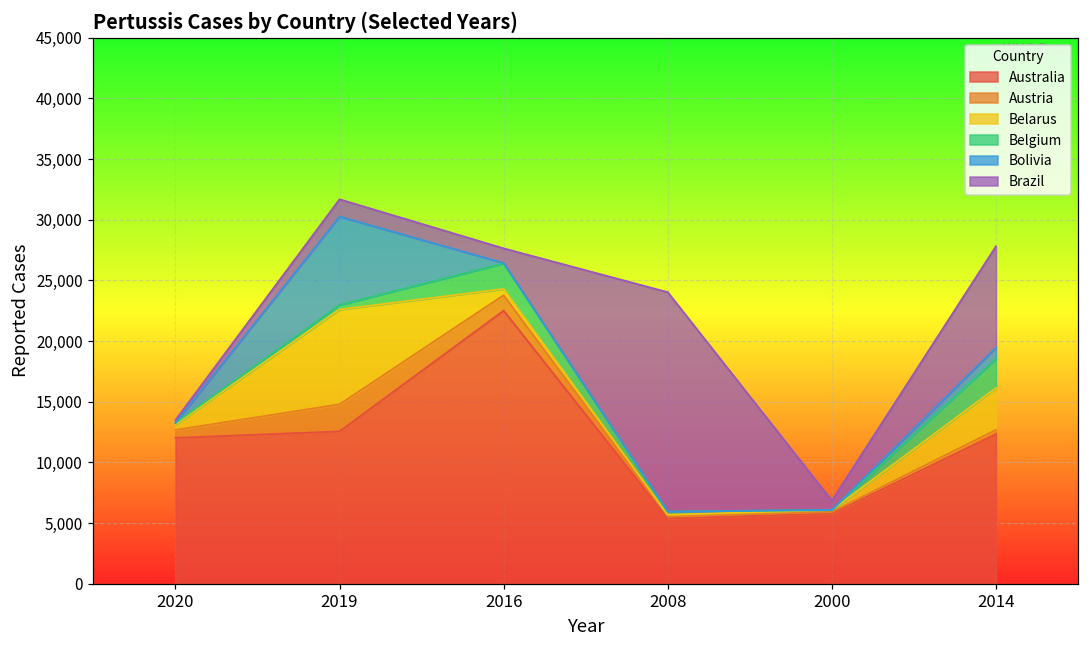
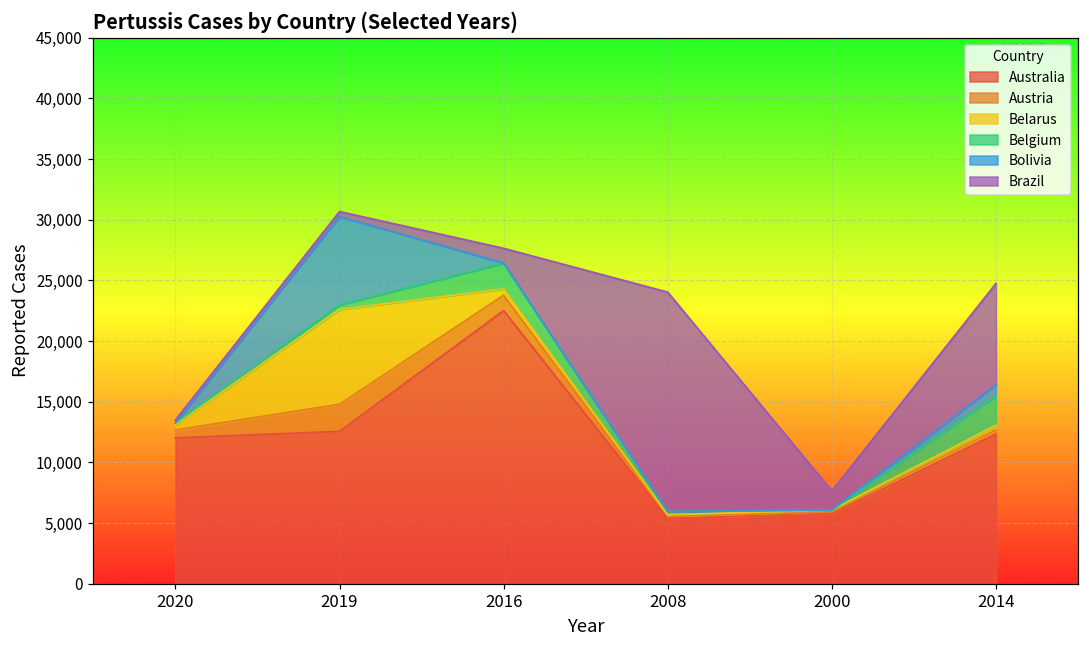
Brazil, 2019: 1,400 -> 400
Brazil, 2000: 800 -> 1,600
Belarus, 2014: 3,400 -> 400
